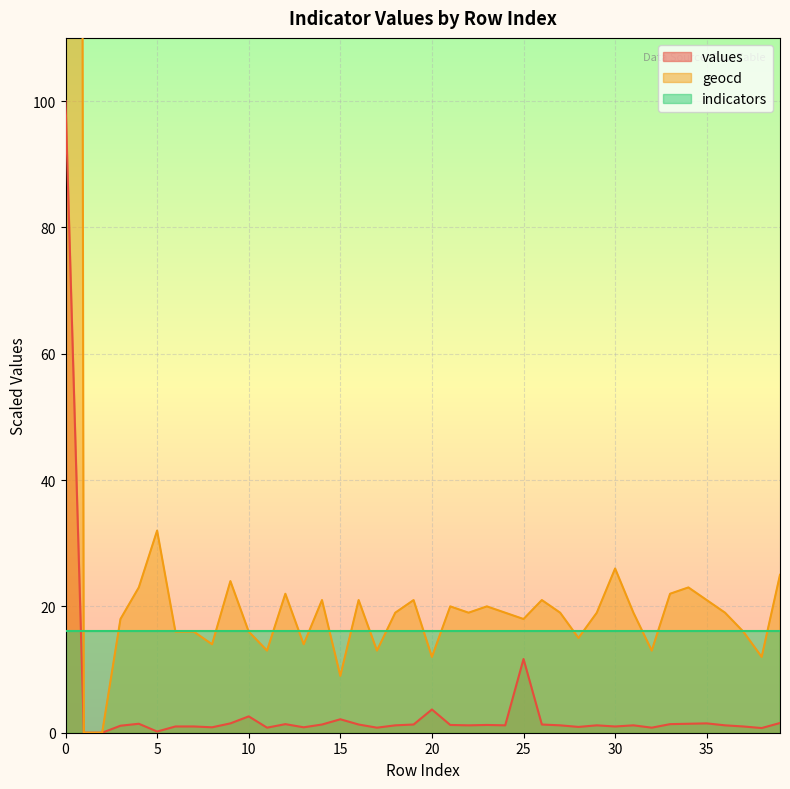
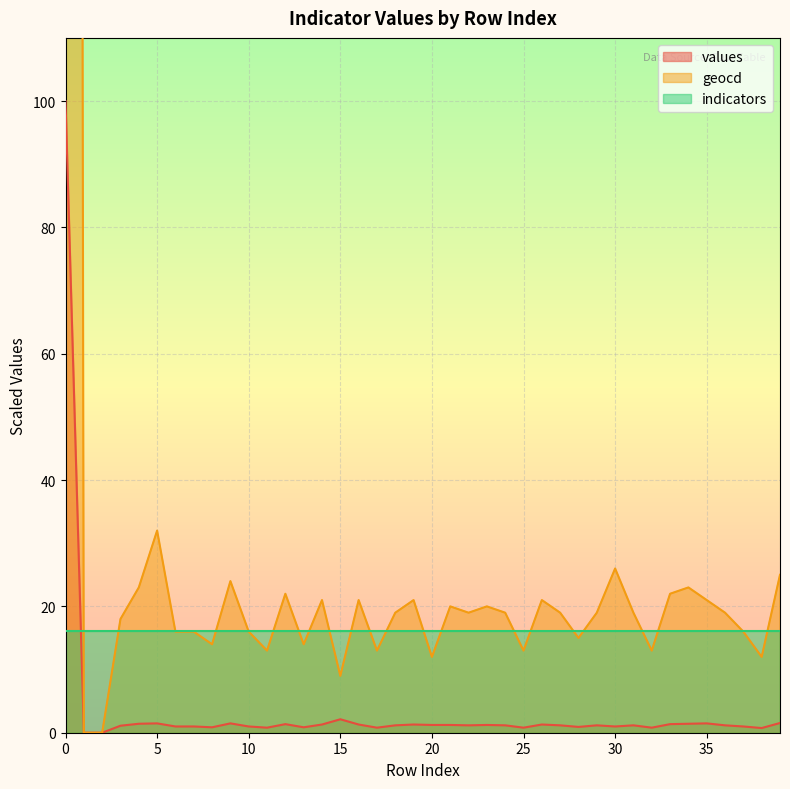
values, 5: 0 -> 1
values, 10: 3 -> 1
values, 20: 4 -> 1
values, 25: 12 -> 1
geocd, 25: 18 -> 13
